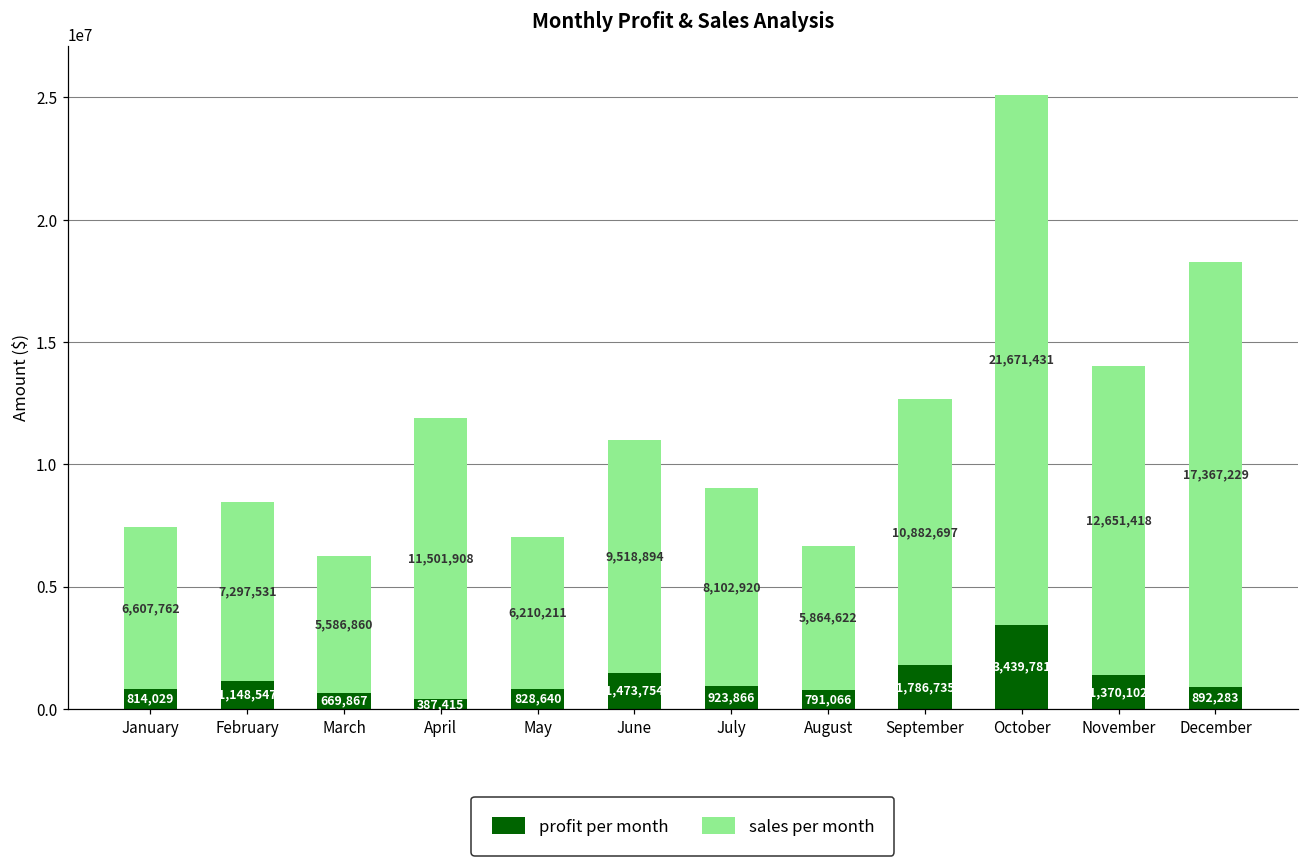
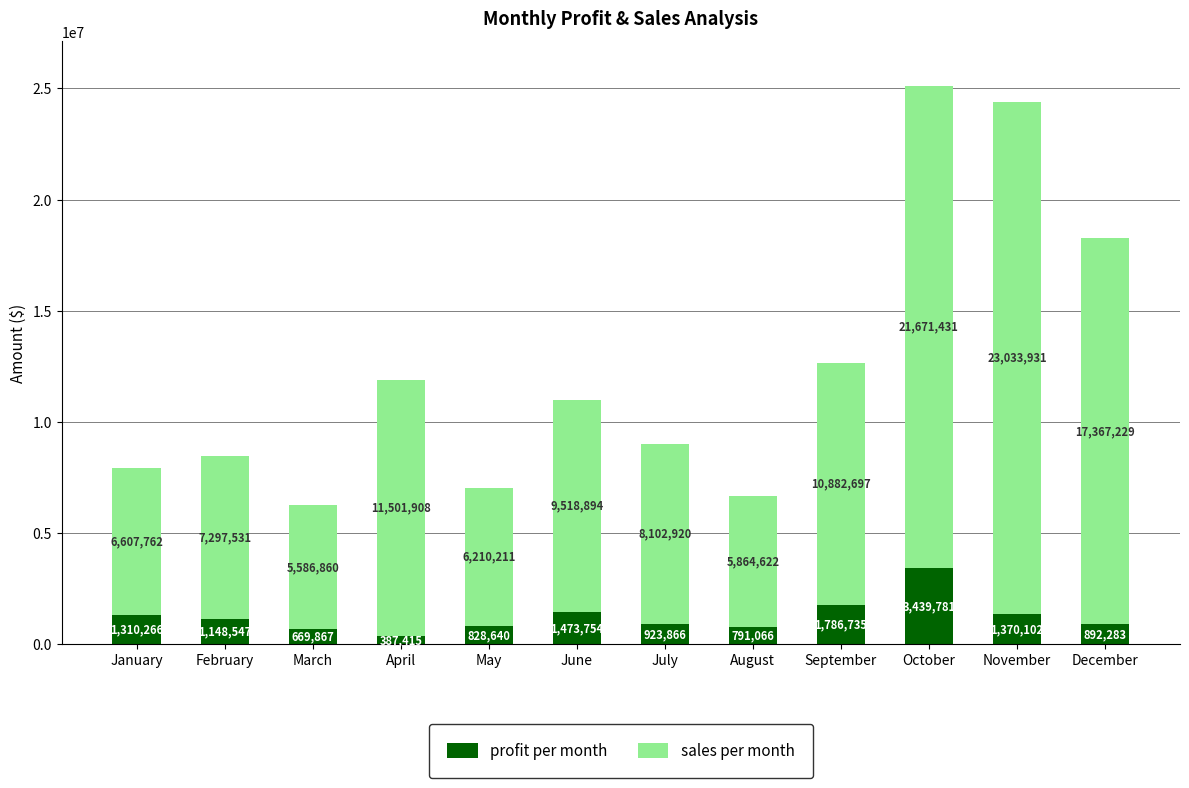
profit per month, January: 814,029 -> 1,310,266
sales per month, November: 12,651,418 -> 23,033,931
